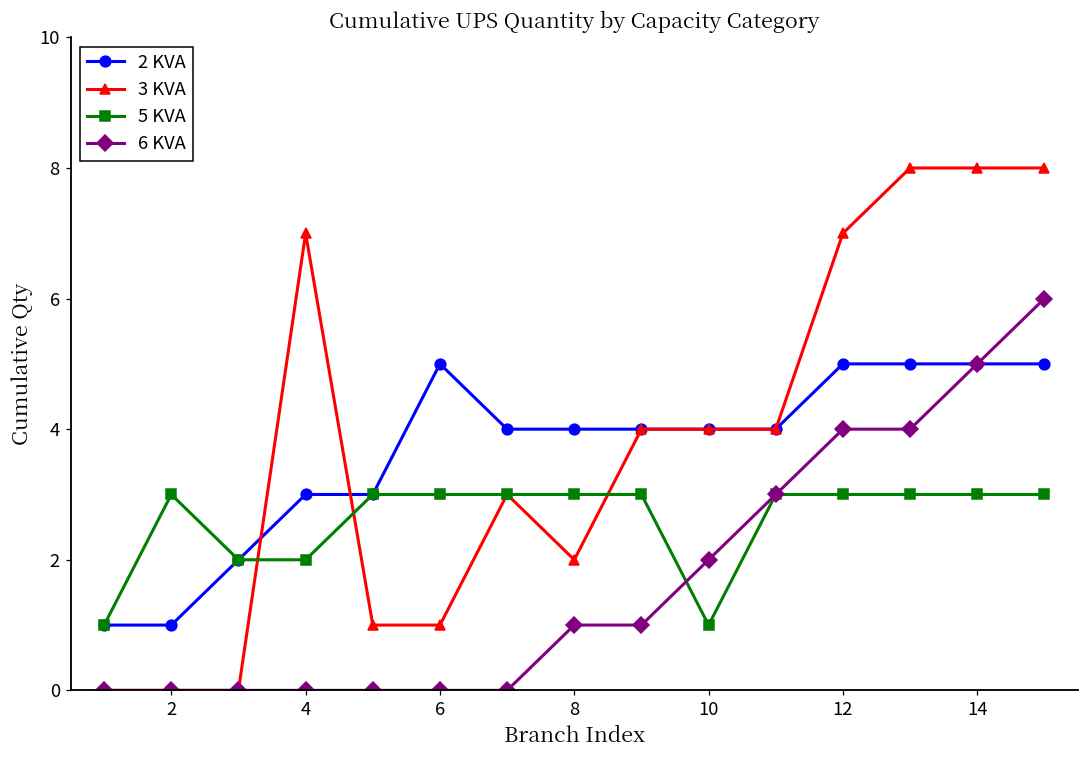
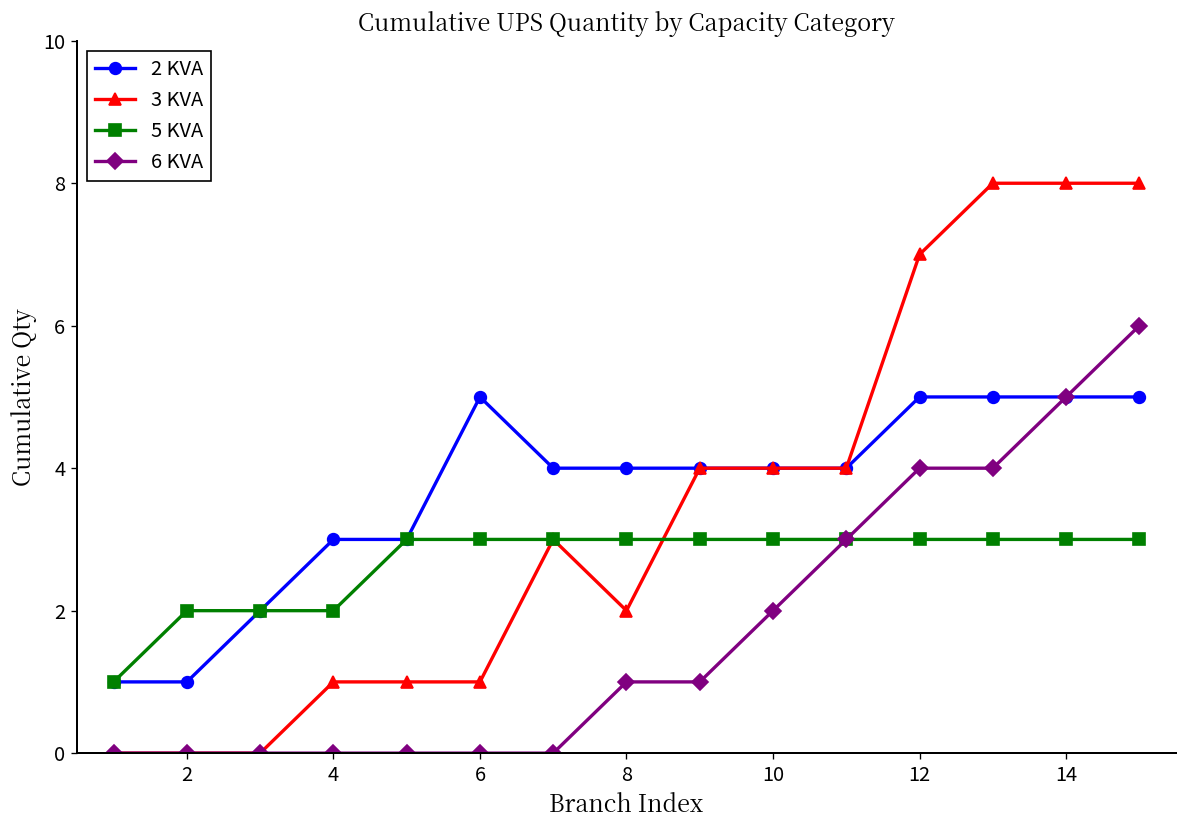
5 KVA, 2: 3 -> 2
3 KVA, 4: 7 -> 1
5 KVA, 10: 1 -> 3
